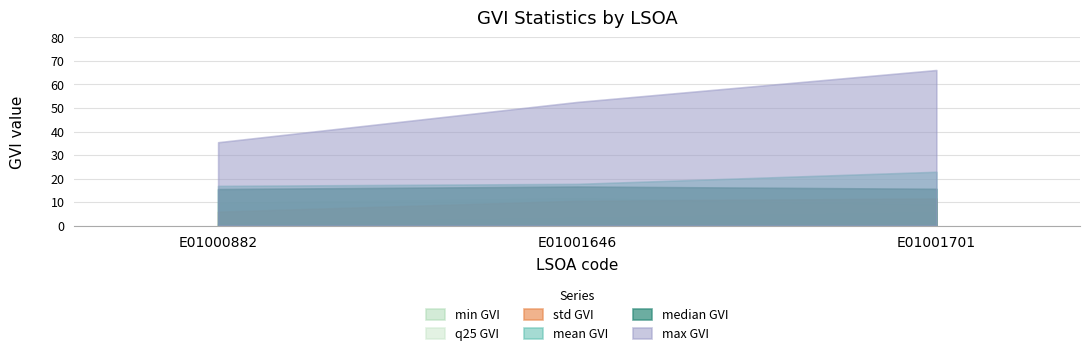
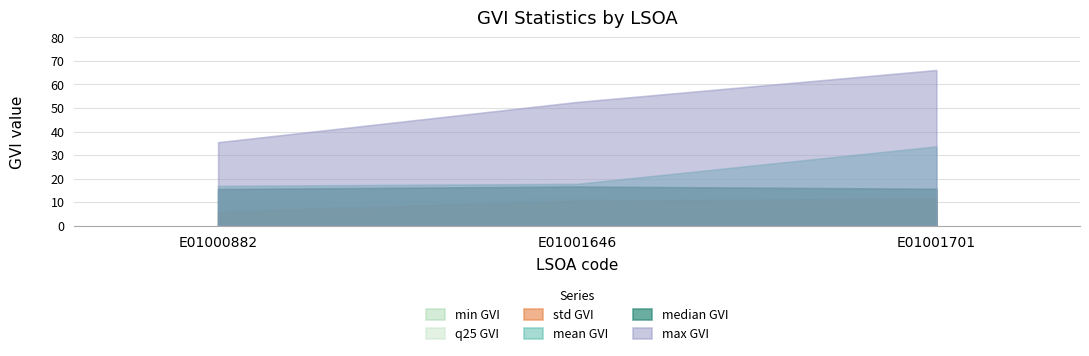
mean GVI, E01001701: 23 -> 34
